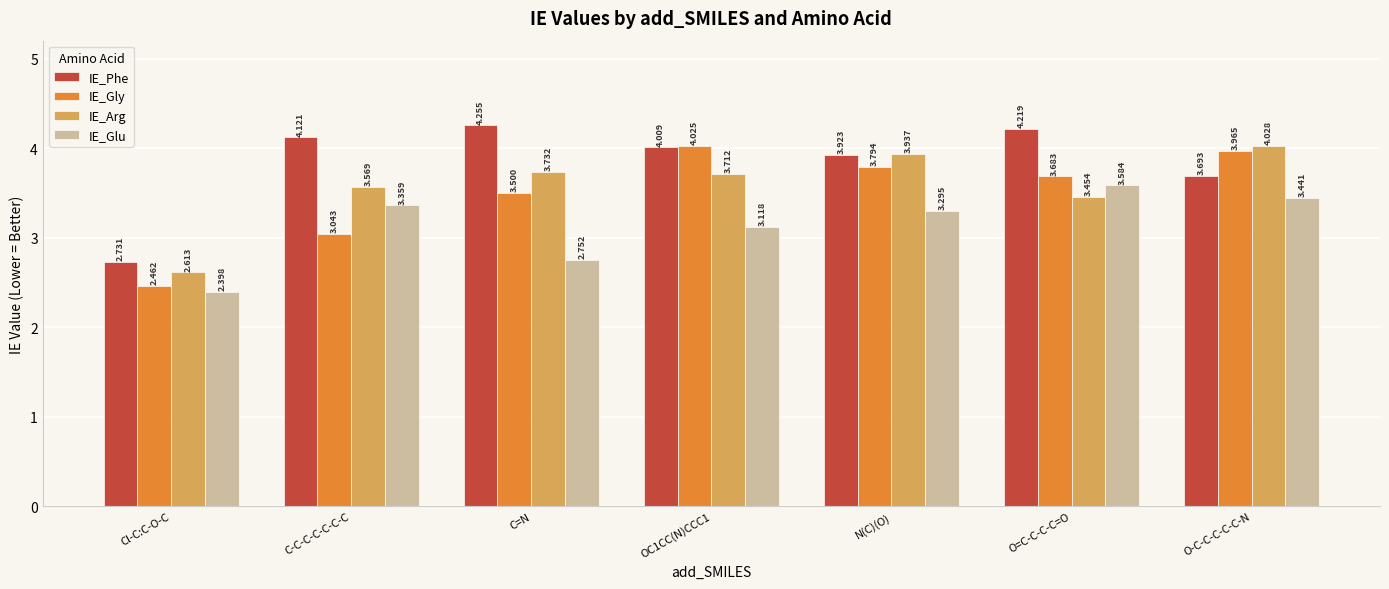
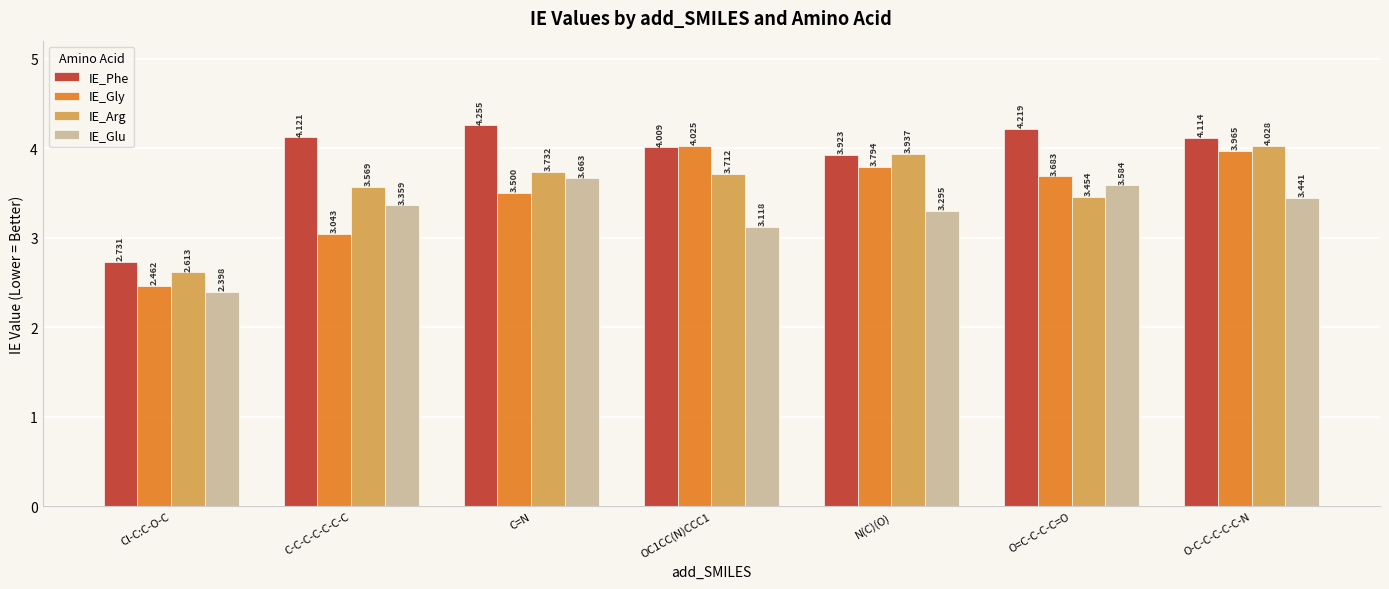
IE_Glu, C=N: 2.752 -> 3.663
IE_Phe, O-C-C-C-C-C-N: 3.693 -> 4.114
